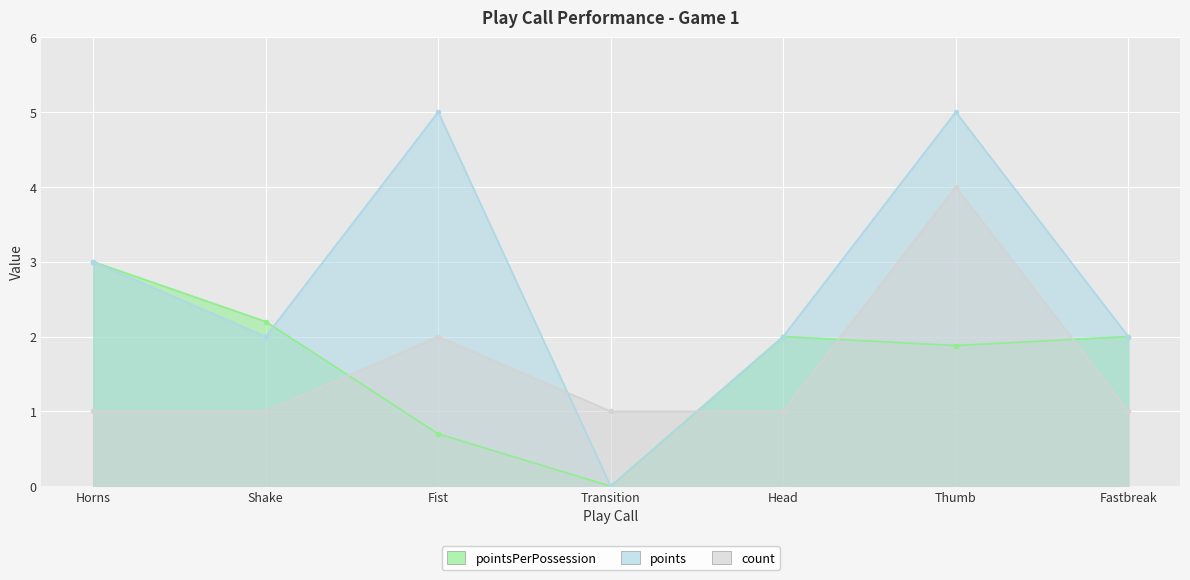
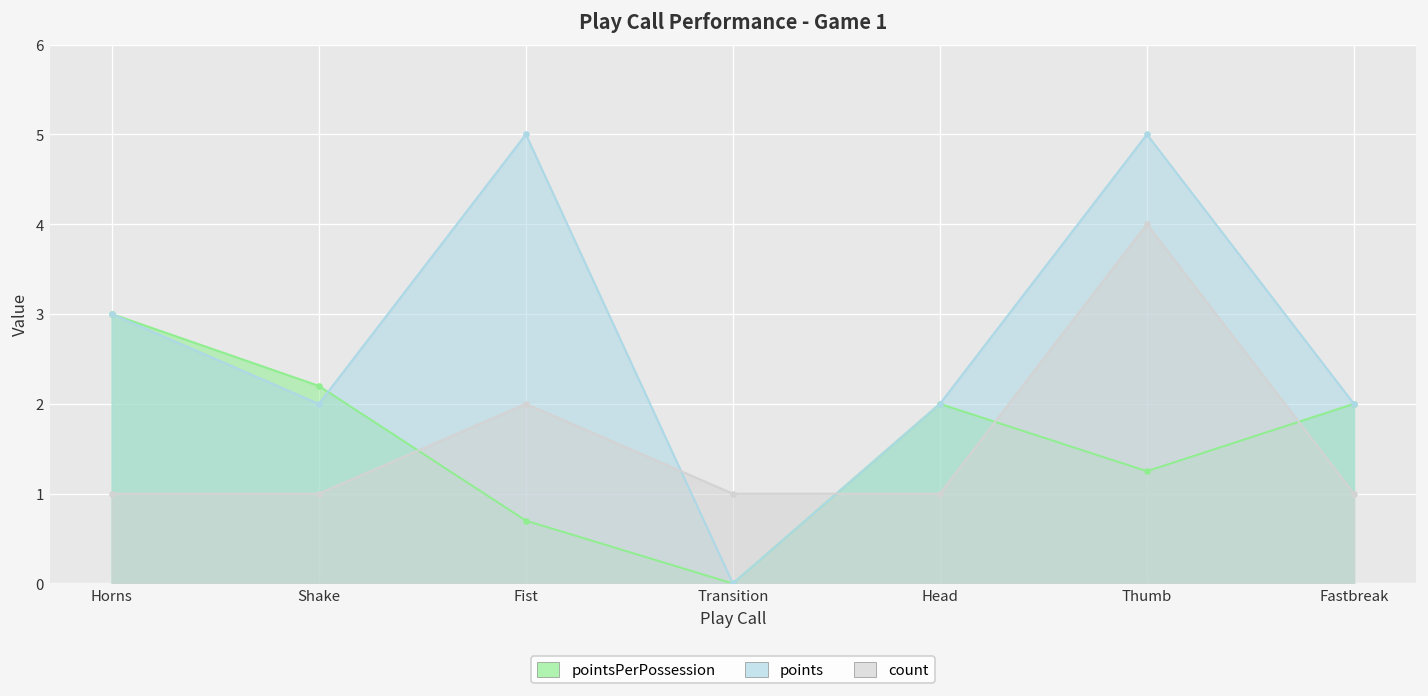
pointsPerPossession, Thumb: 1.9 -> 1.3
